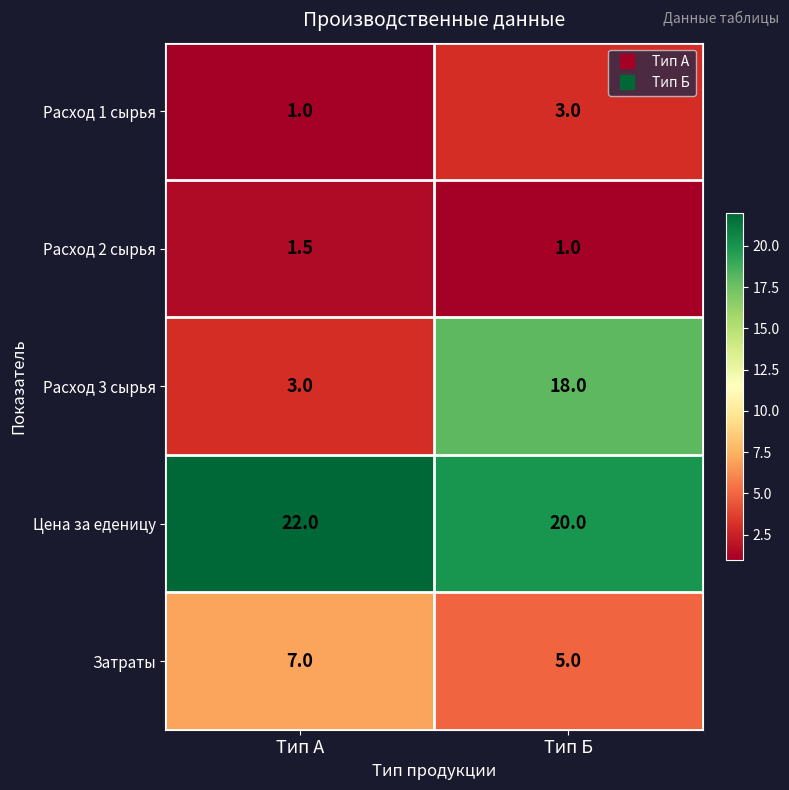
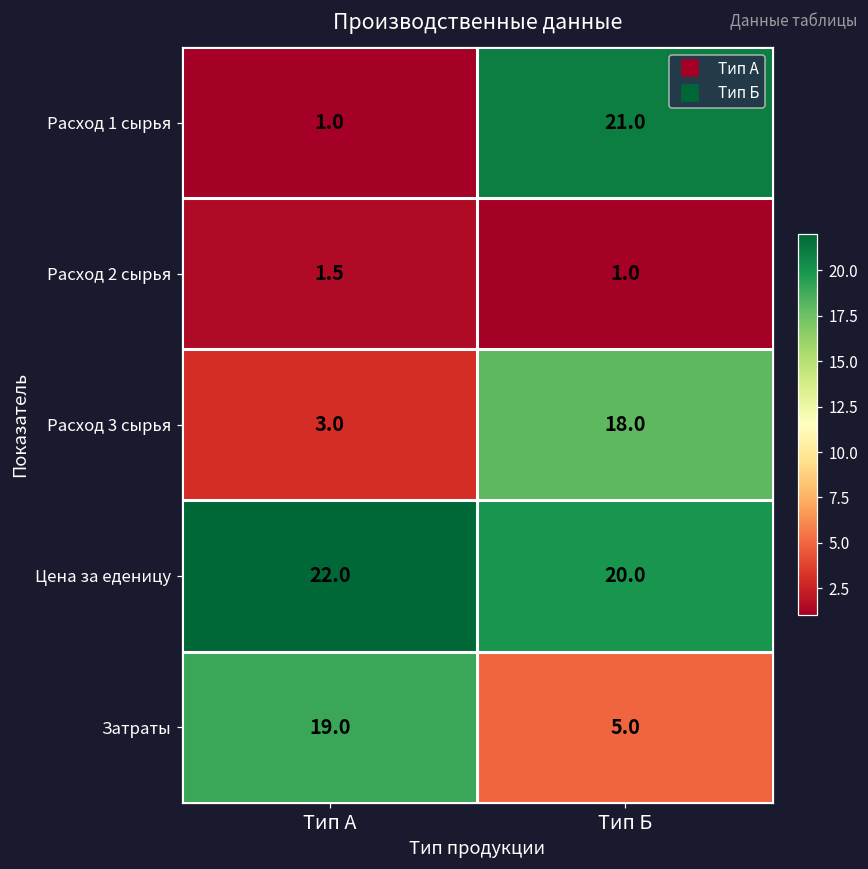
Расход 1 сырья, Тип Б: 3.0 -> 21.0
Затраты, Тип А: 7.0 -> 19.0
